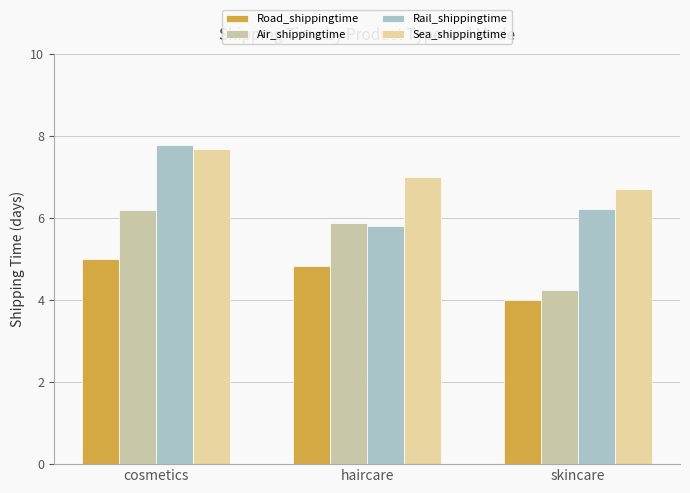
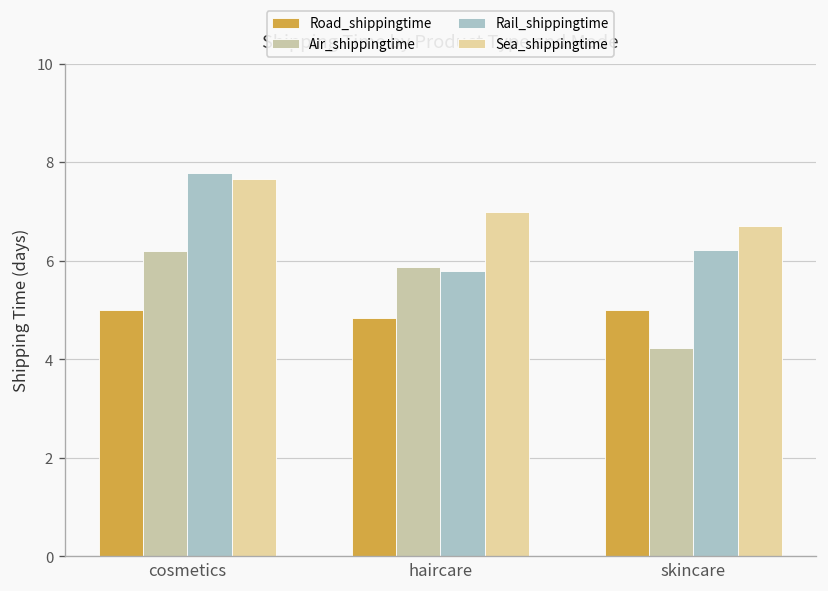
Road_shippingtime, skincare: 4 -> 5
